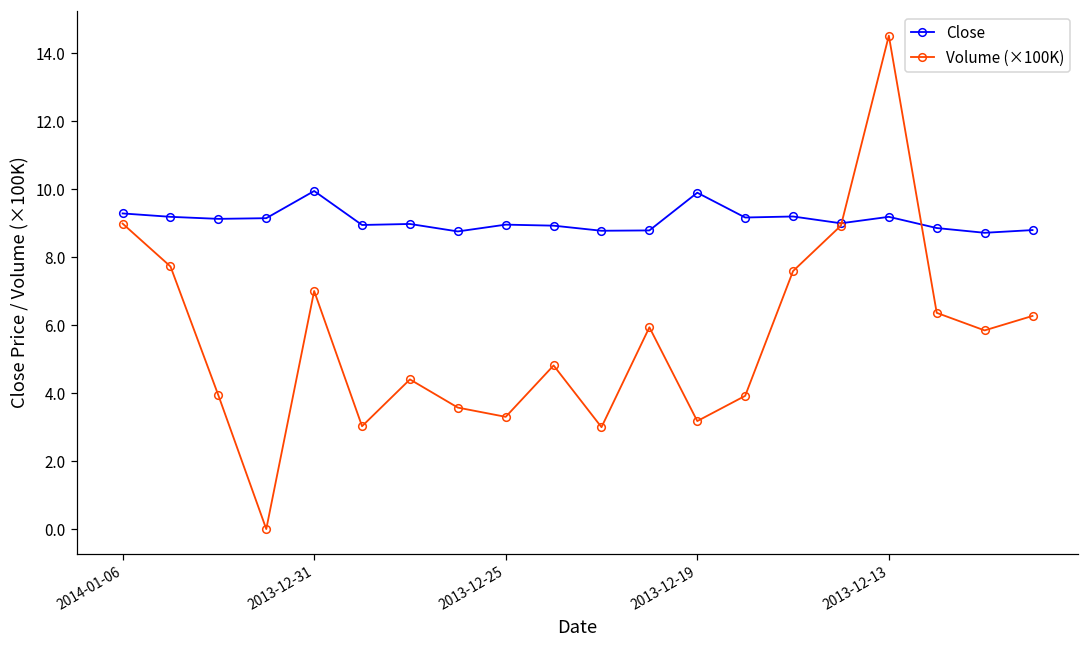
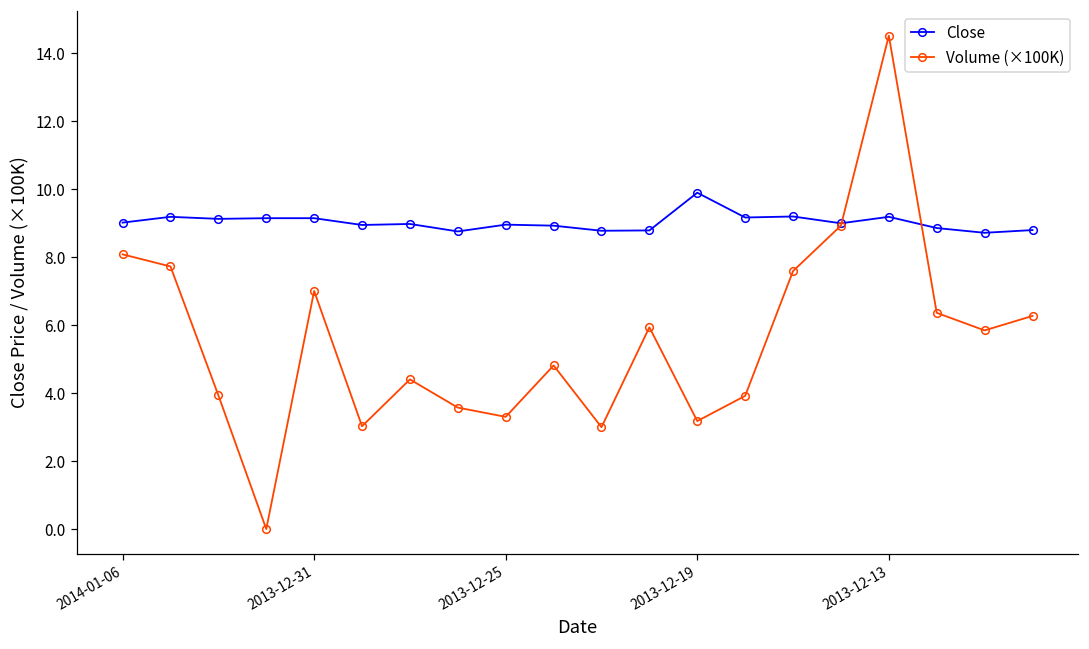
Close, 2014-01-06: 9.3 -> 9.0
Volume (×100K), 2014-01-06: 9.0 -> 8.1
Close, 2013-12-31: 10.0 -> 9.2
